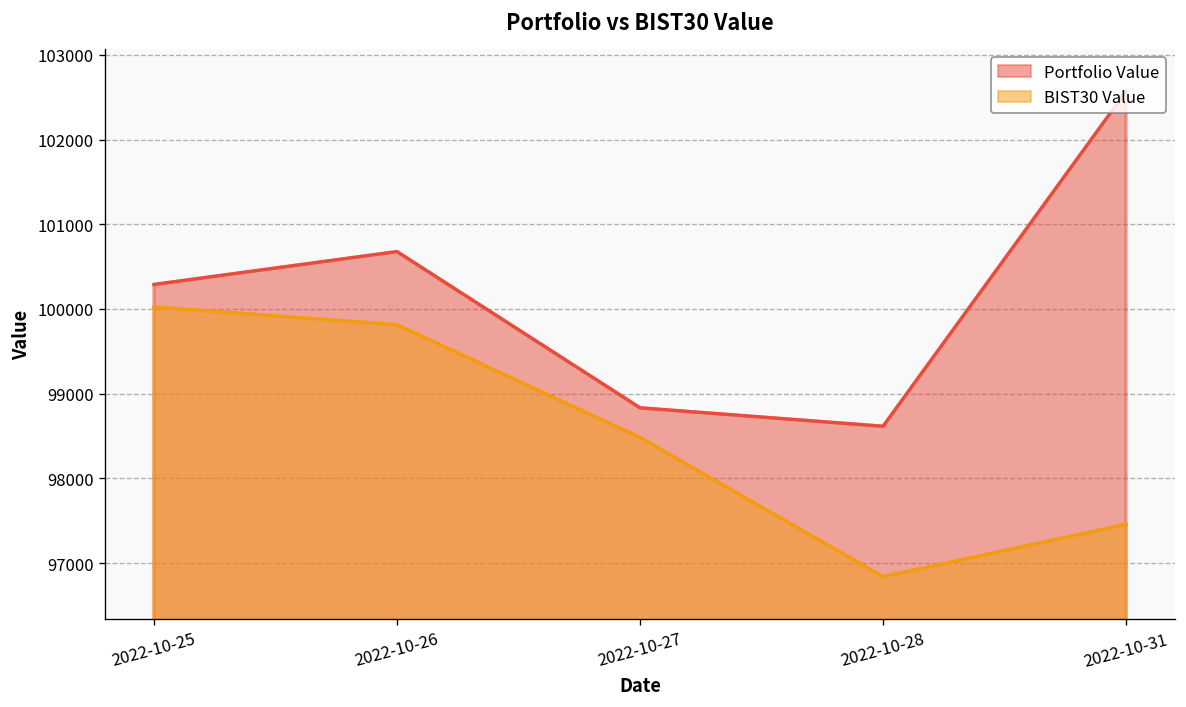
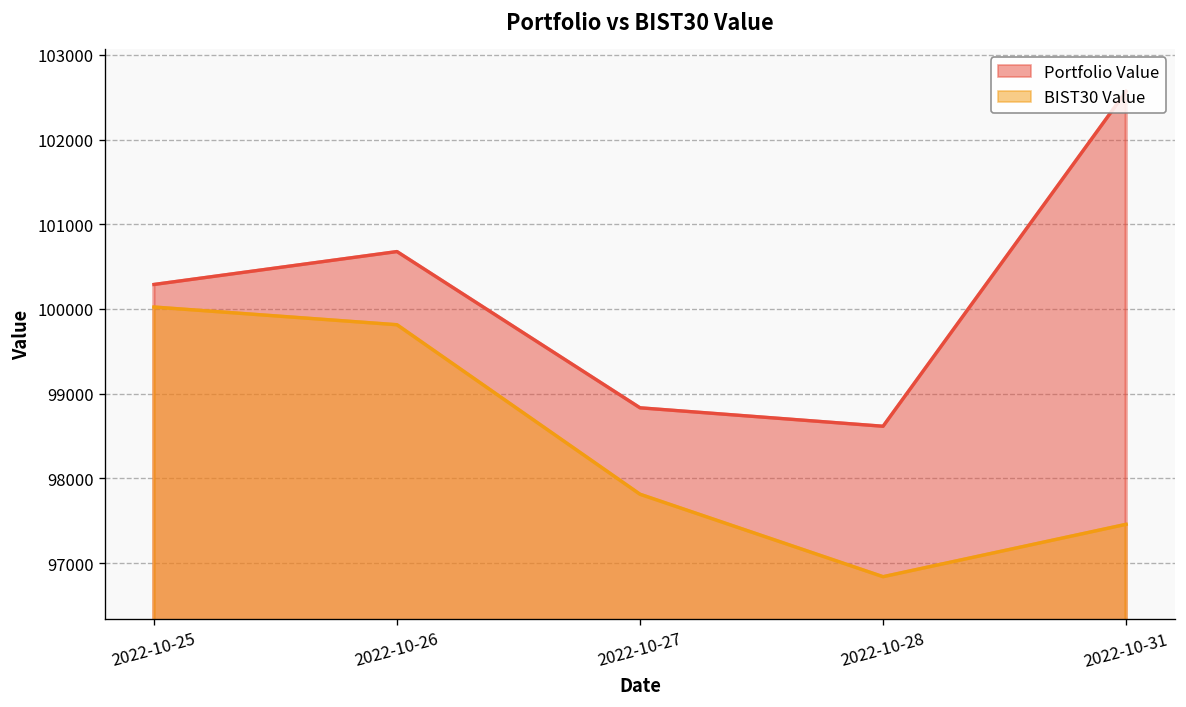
BIST30 Value, 2022-10-27: 98500 -> 97800
